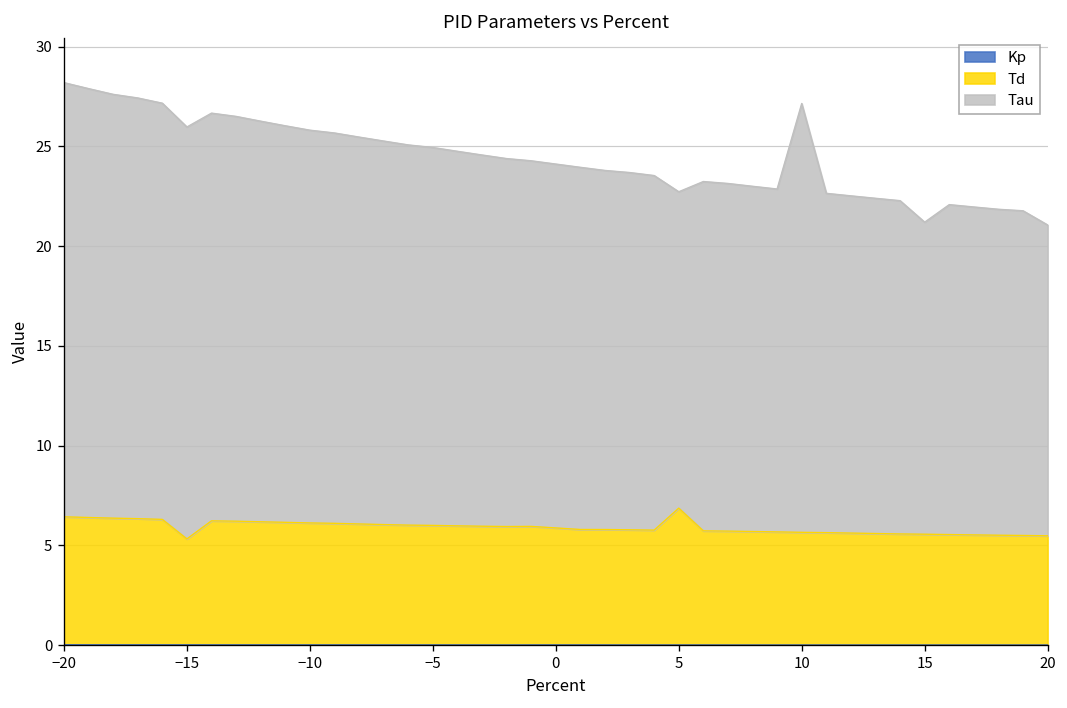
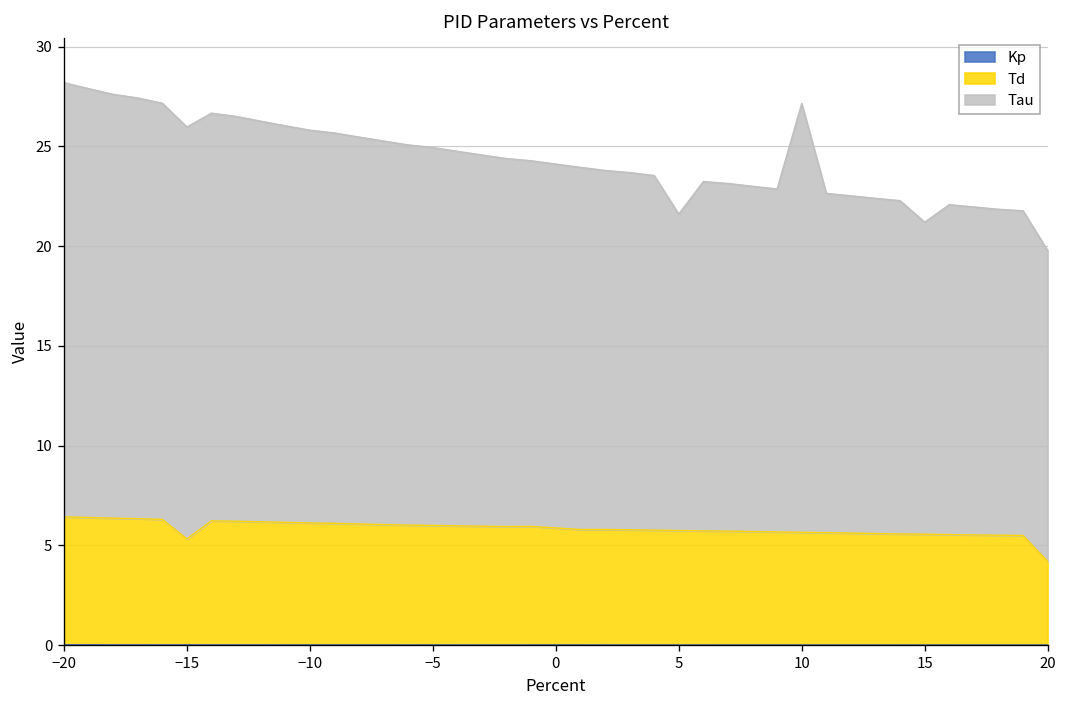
Td, 5: 6.9 -> 5.7
Td, 20: 5.5 -> 4.2
